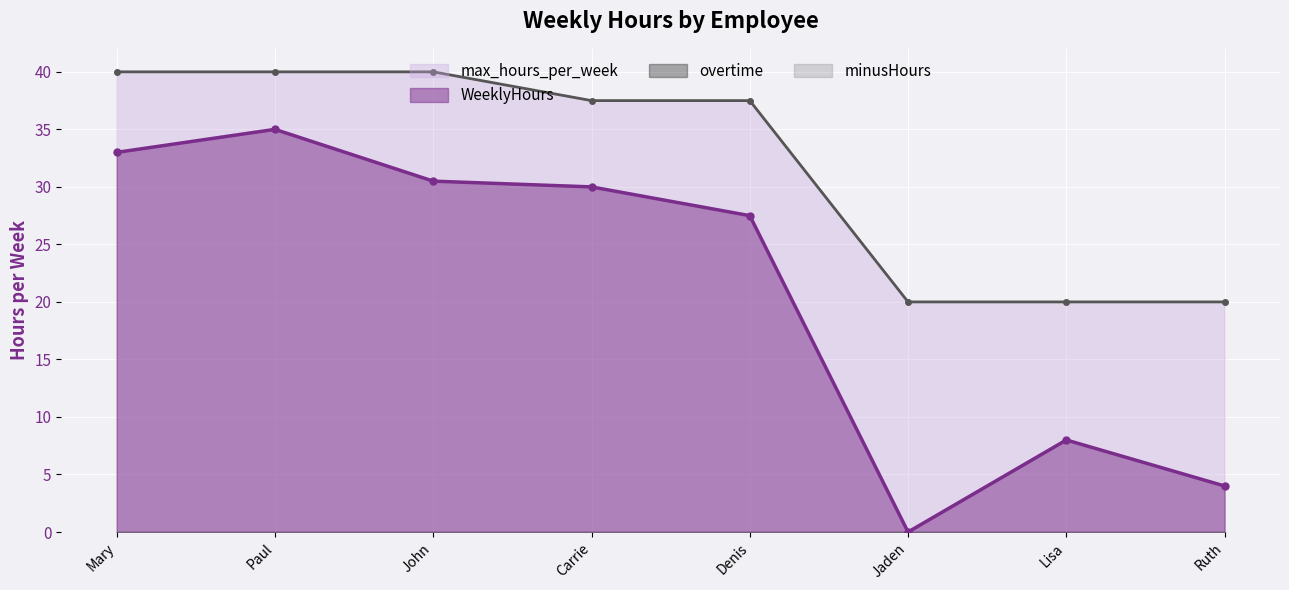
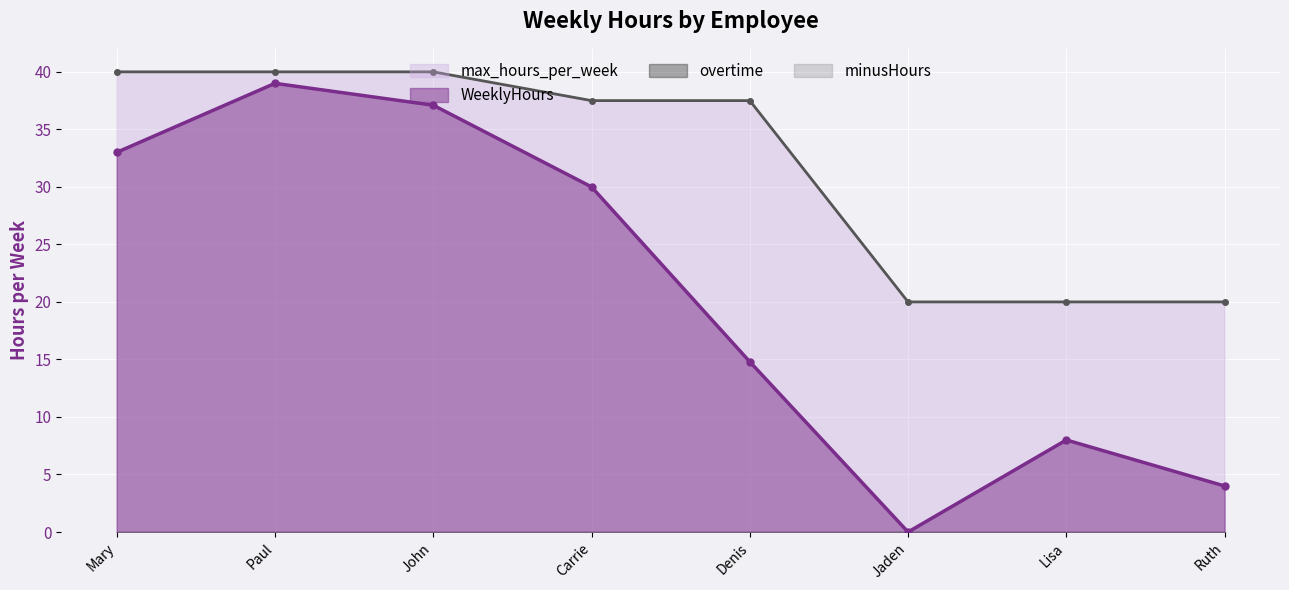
WeeklyHours, Paul: 35 -> 39
WeeklyHours, John: 30.5 -> 37.1
WeeklyHours, Denis: 27.5 -> 14.8
